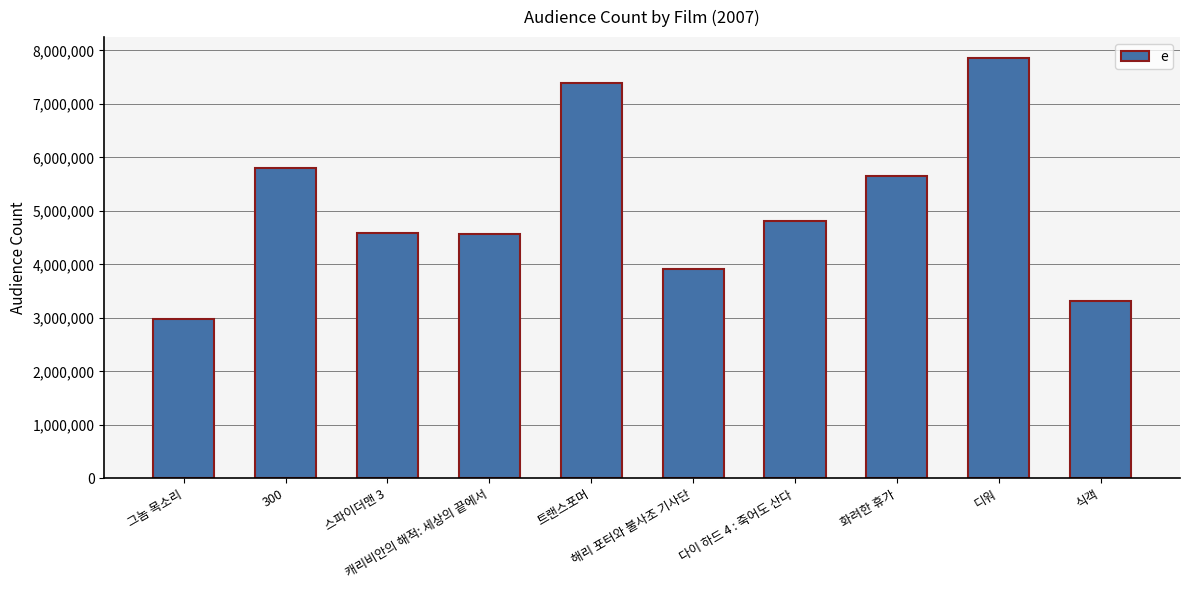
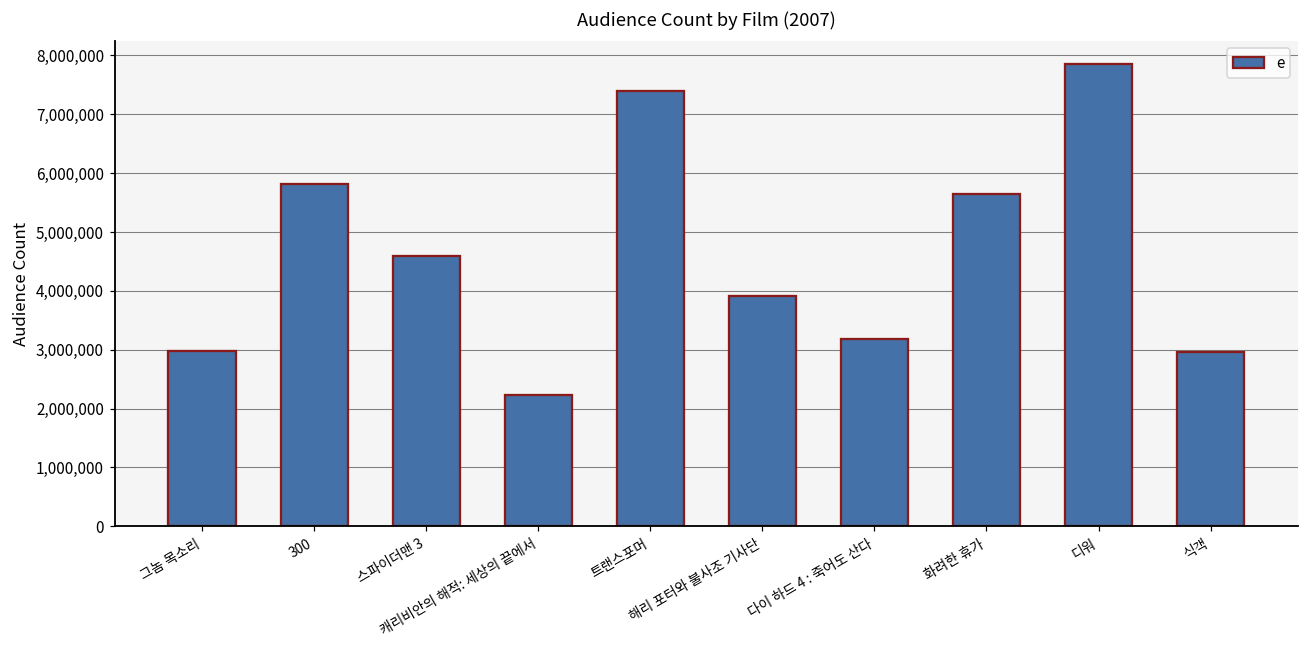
캐리비안의 해적: 세상의 끝에서: 4,600,000 -> 2,200,000
다이 하드 4 : 죽어도 산다: 4,800,000 -> 3,200,000
식객: 3,300,000 -> 3,000,000
